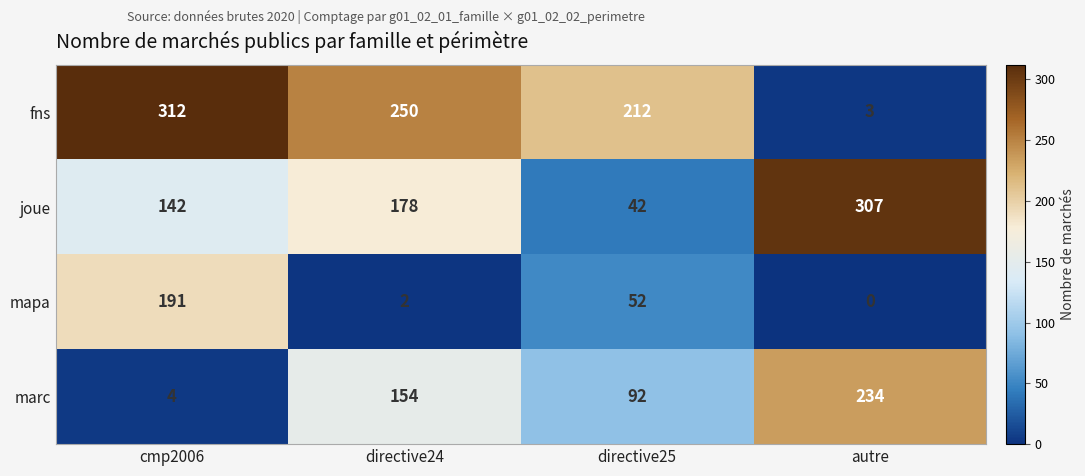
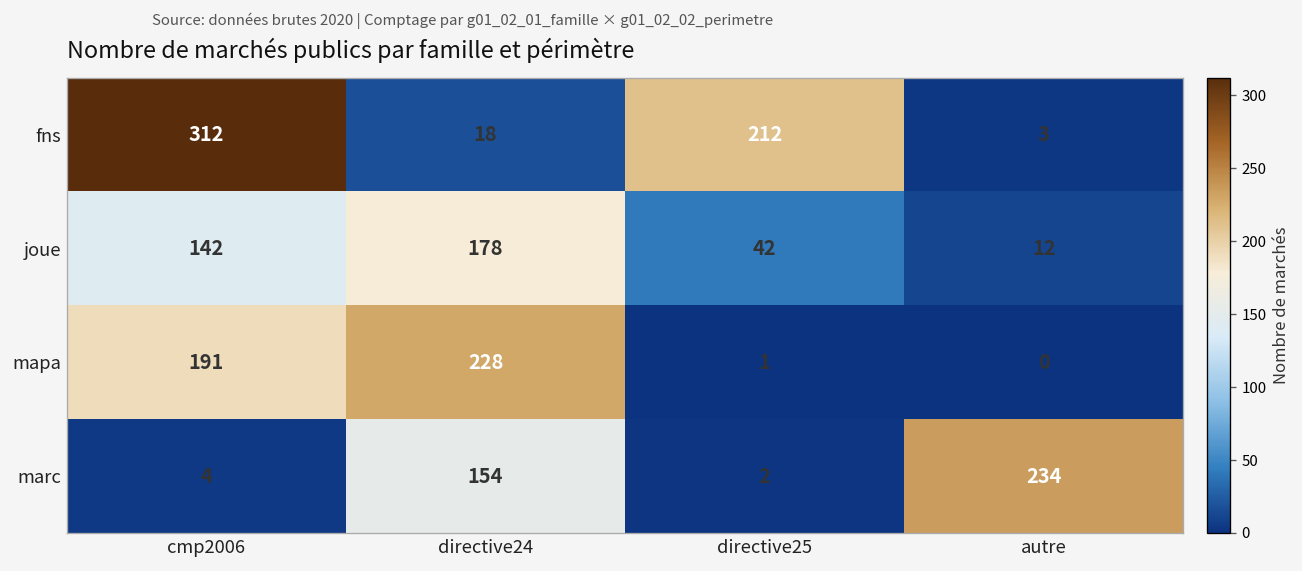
fns, directive24: 250 -> 18
joue, autre: 307 -> 12
mapa, directive24: 2 -> 228
mapa, directive25: 52 -> 1
marc, directive25: 92 -> 2
